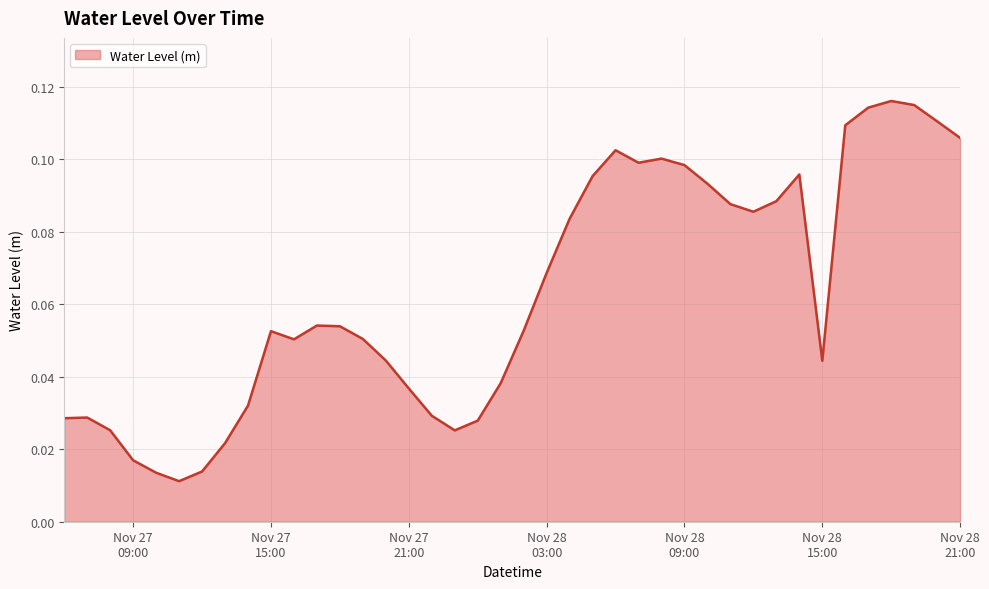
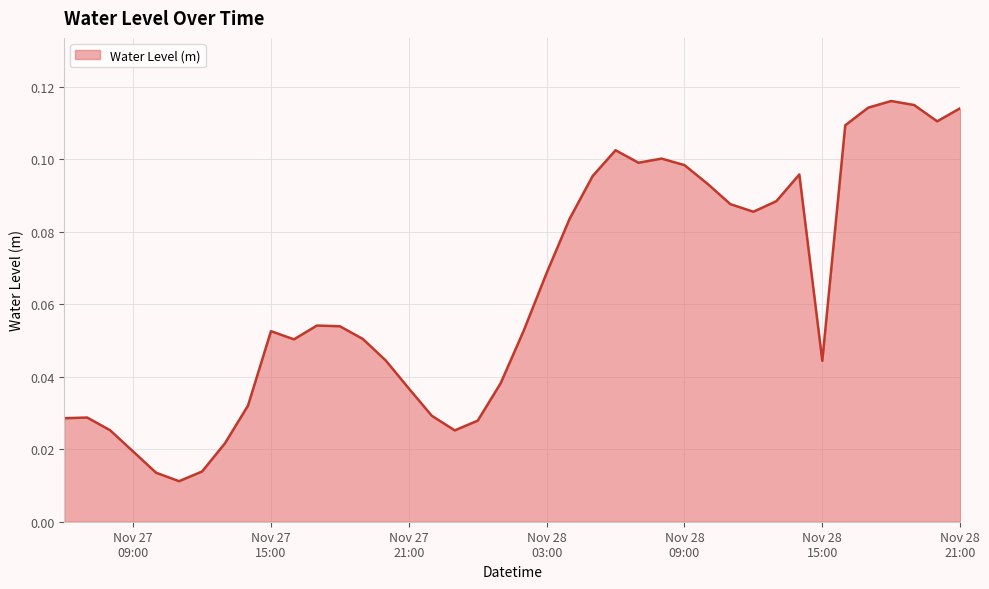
Nov 27 09:00: 0.017 -> 0.019
Nov 28 21:00: 0.106 -> 0.114
